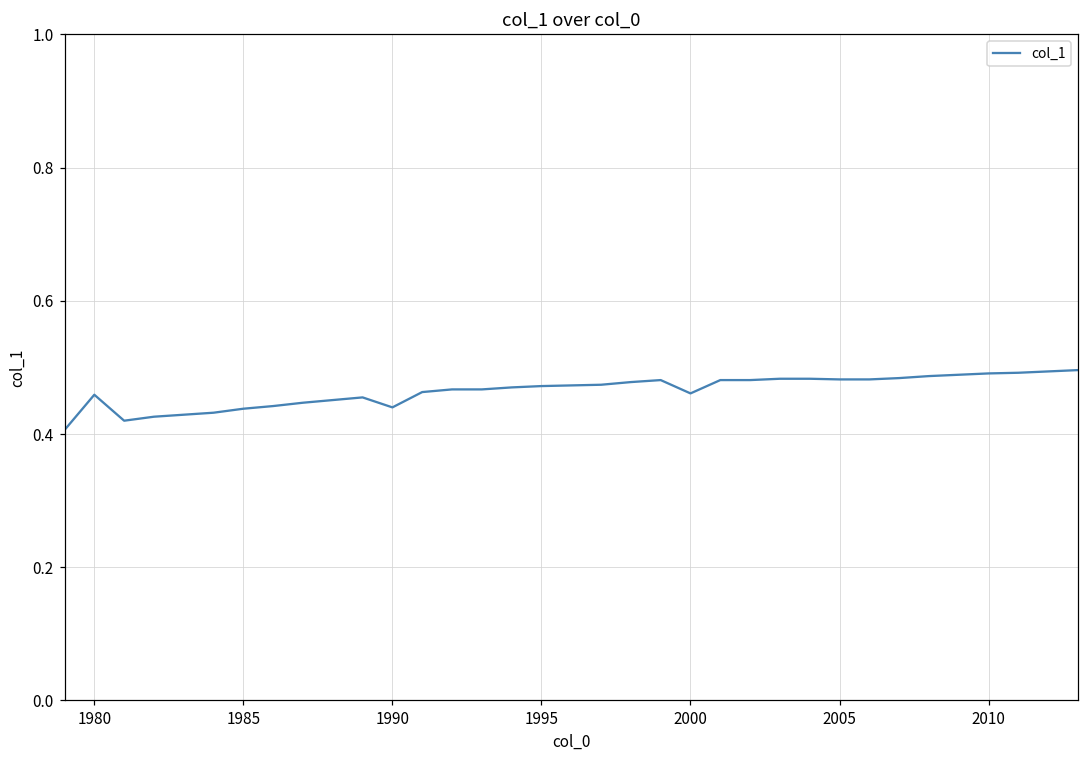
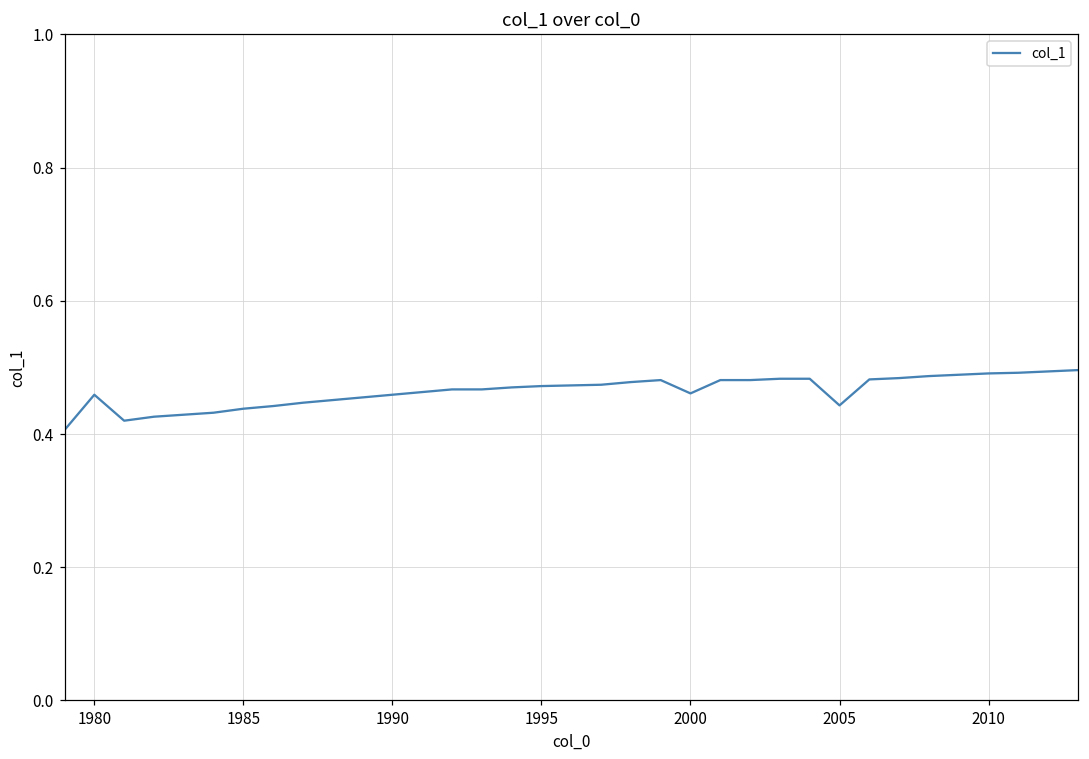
1990: 0.44 -> 0.46
2005: 0.48 -> 0.44
